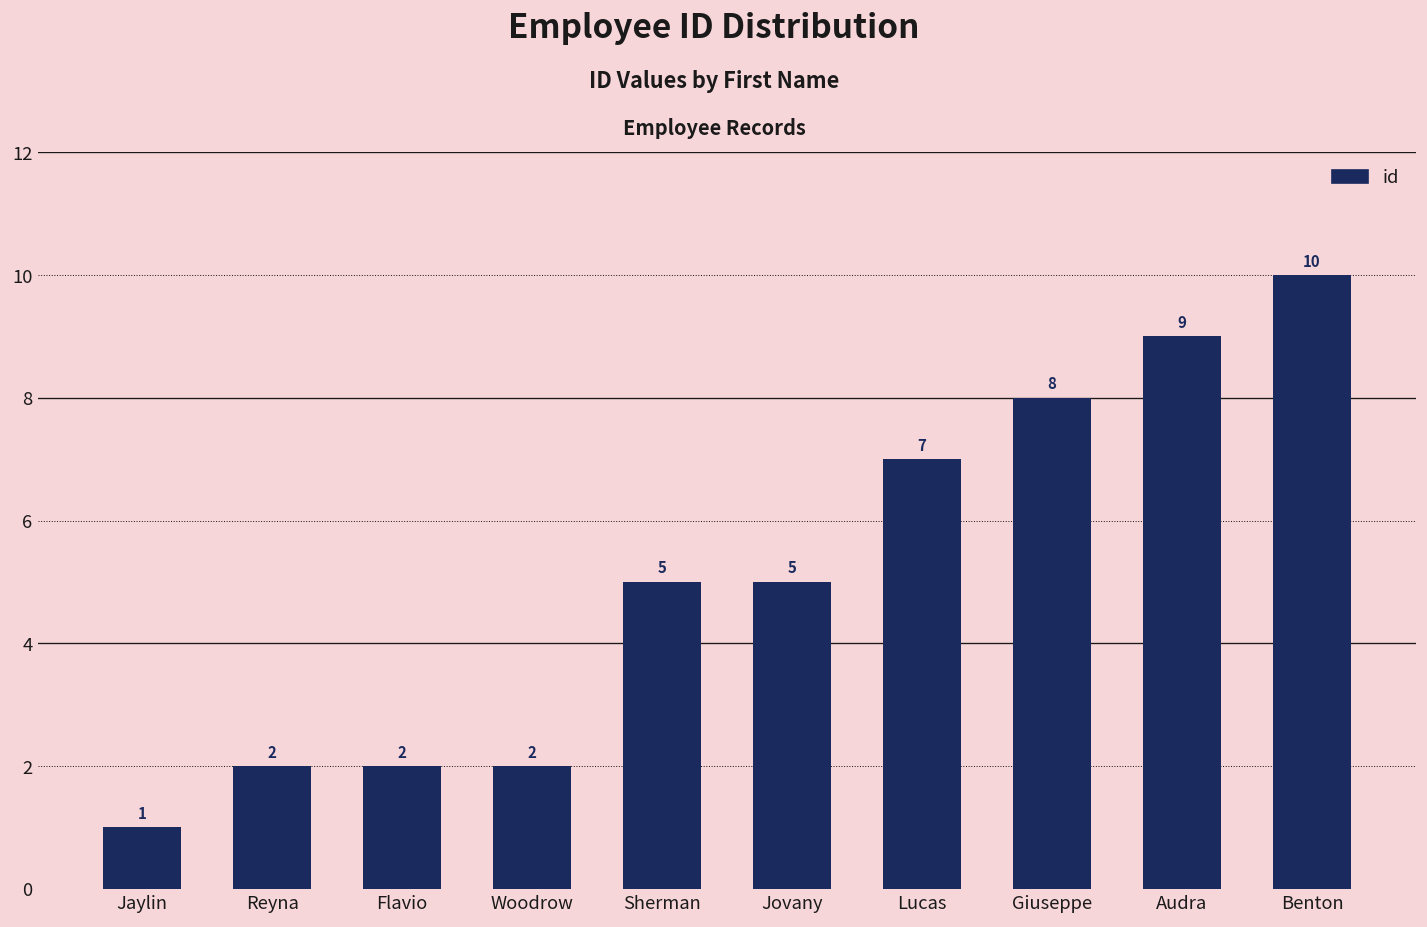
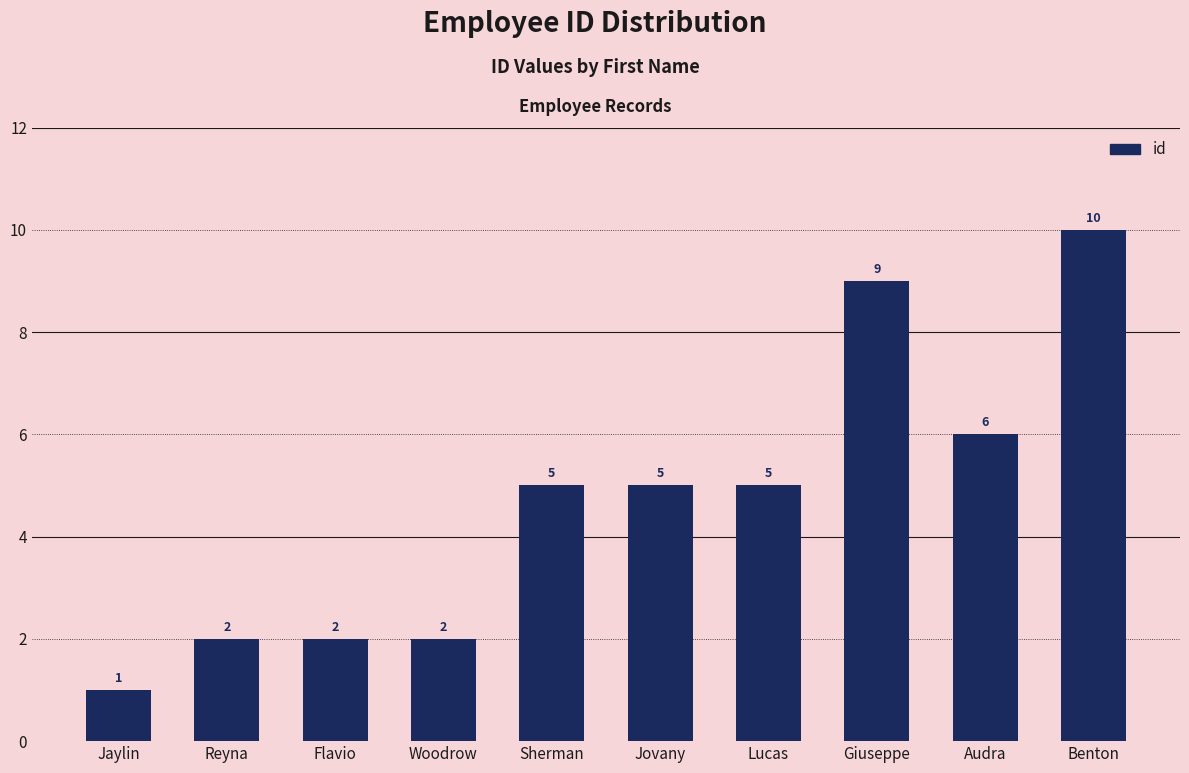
Lucas: 7 -> 5
Giuseppe: 8 -> 9
Audra: 9 -> 6
